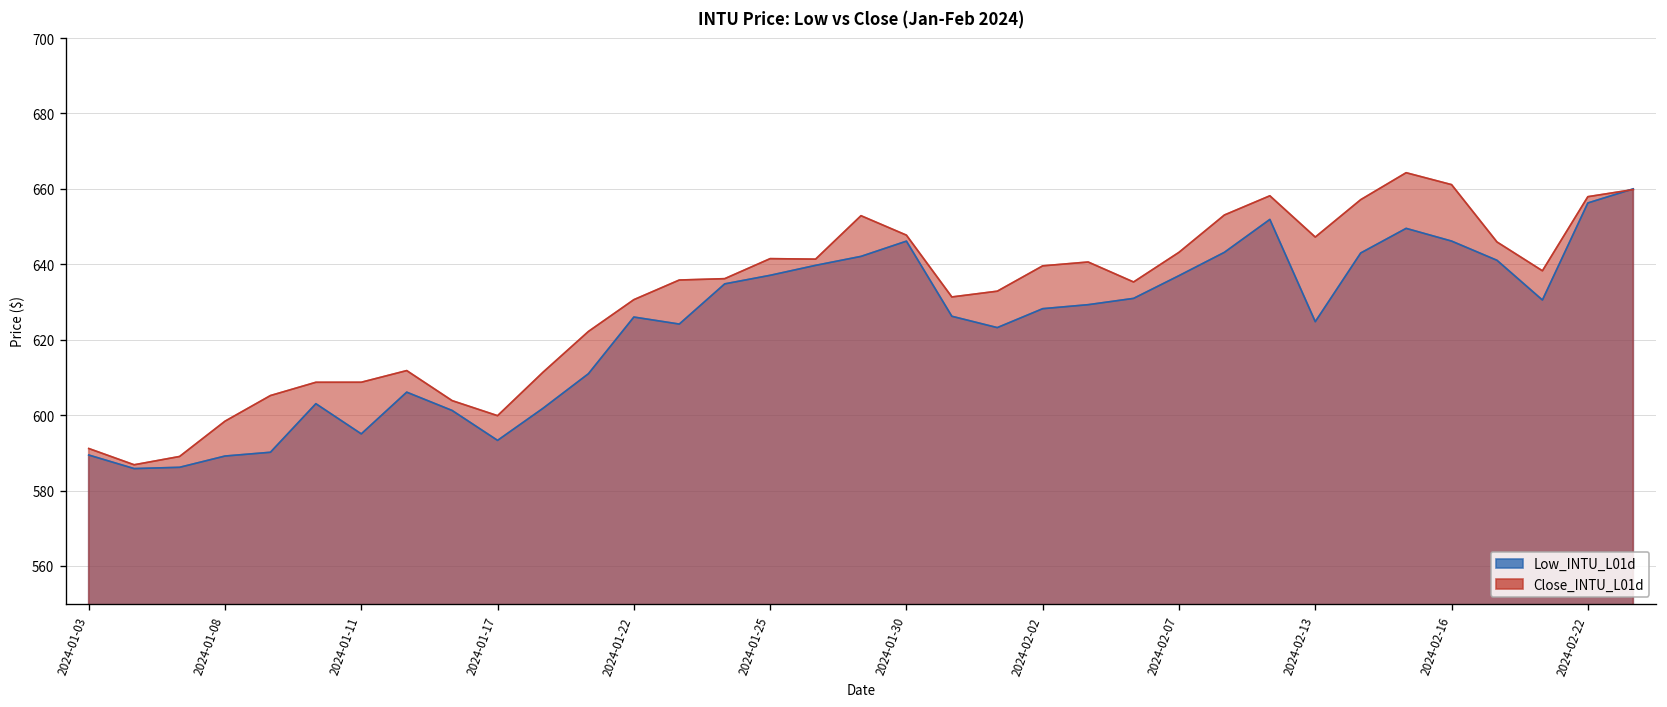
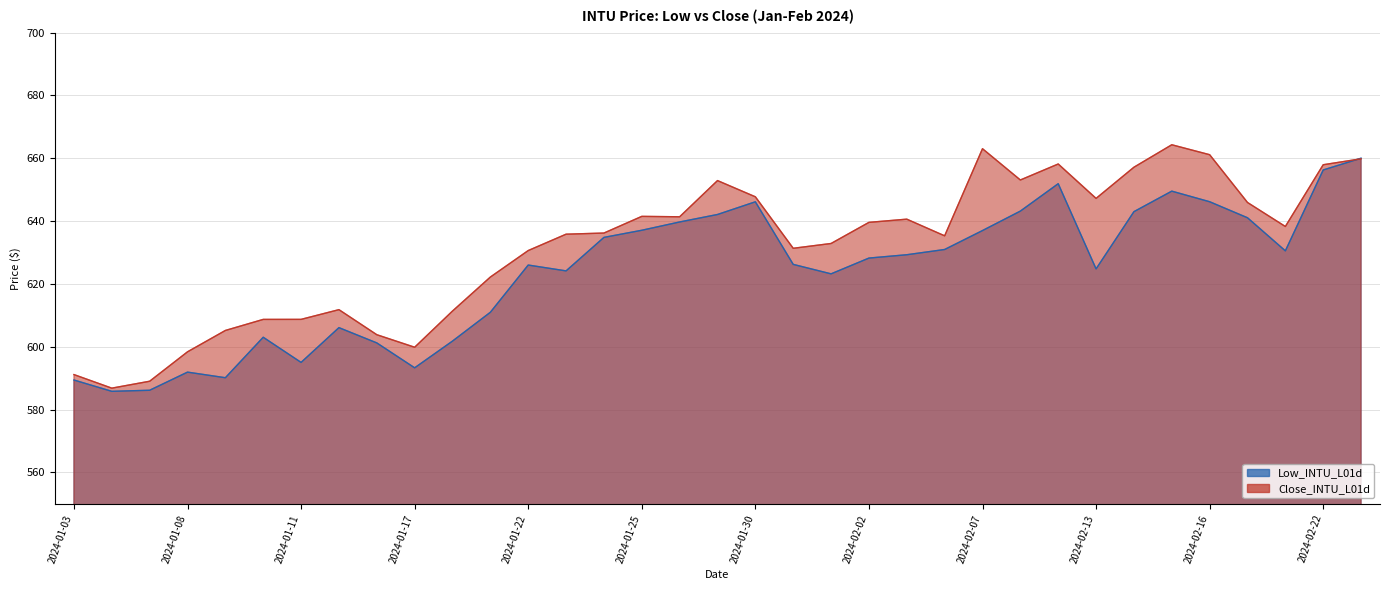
Low_INTU_L01d, 2024-01-08: 589 -> 592
Close_INTU_L01d, 2024-02-07: 643 -> 663
